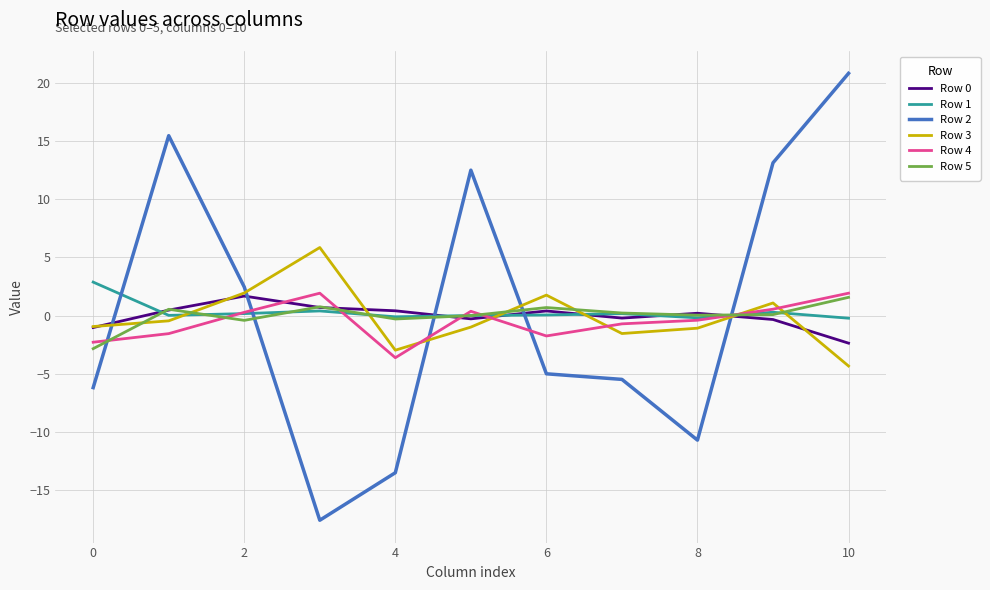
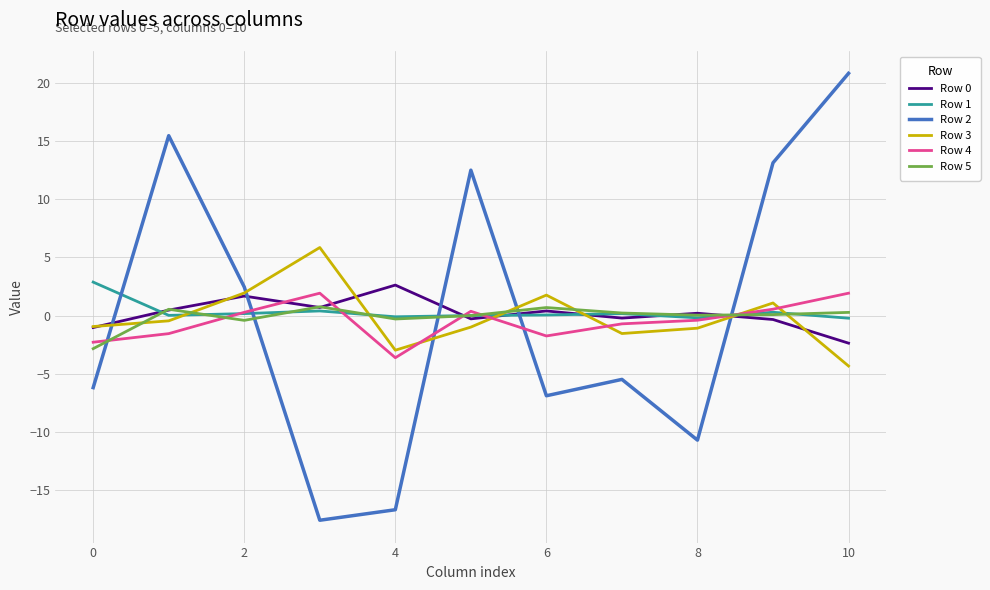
Row 0, 4: 0.4 -> 2.6
Row 2, 4: -13.5 -> -16.7
Row 2, 6: -5.0 -> -6.9
Row 5, 10: 1.6 -> 0.3
